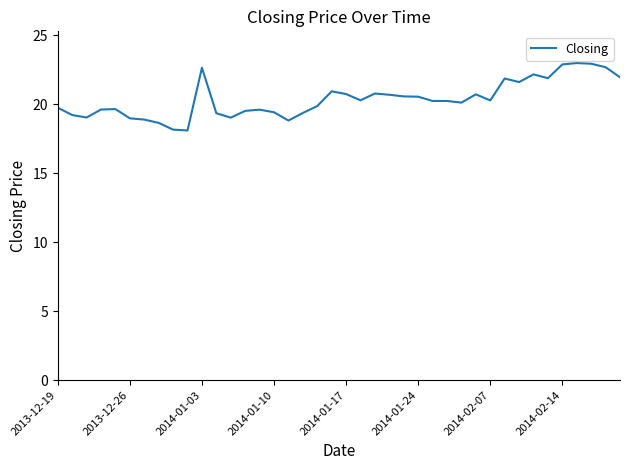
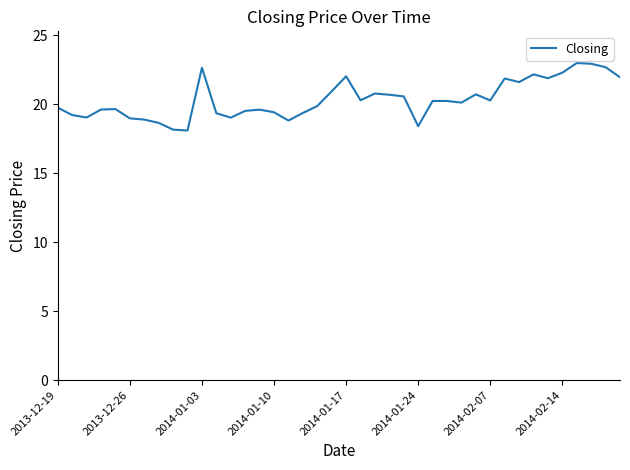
2014-01-17: 20.8 -> 22.0
2014-01-24: 20.6 -> 18.4
2014-02-14: 22.9 -> 22.3
